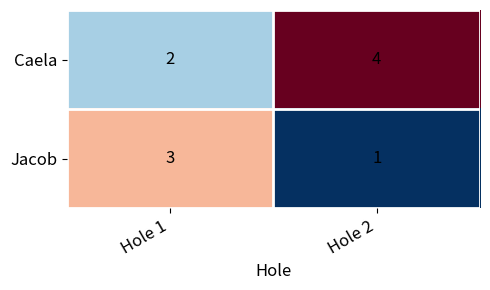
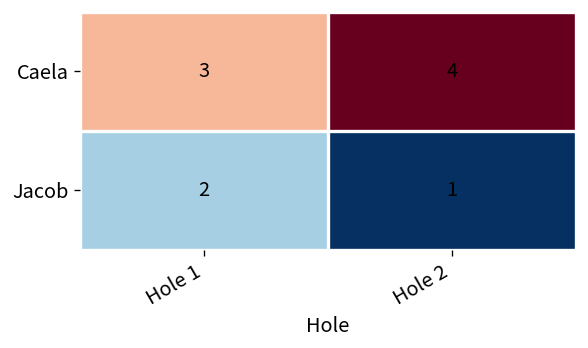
Caela, Hole 1: 2 -> 3
Jacob, Hole 1: 3 -> 2
